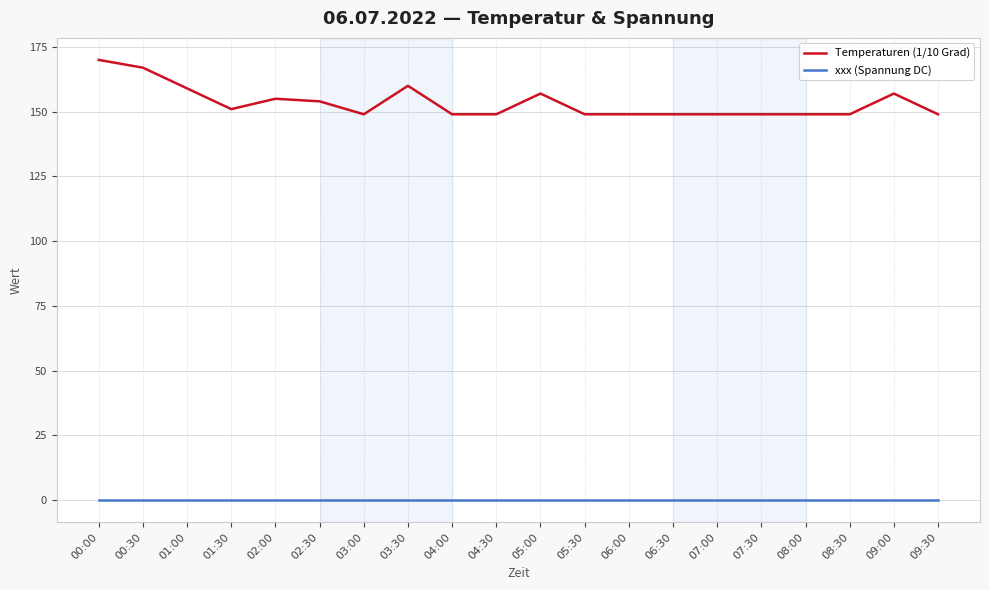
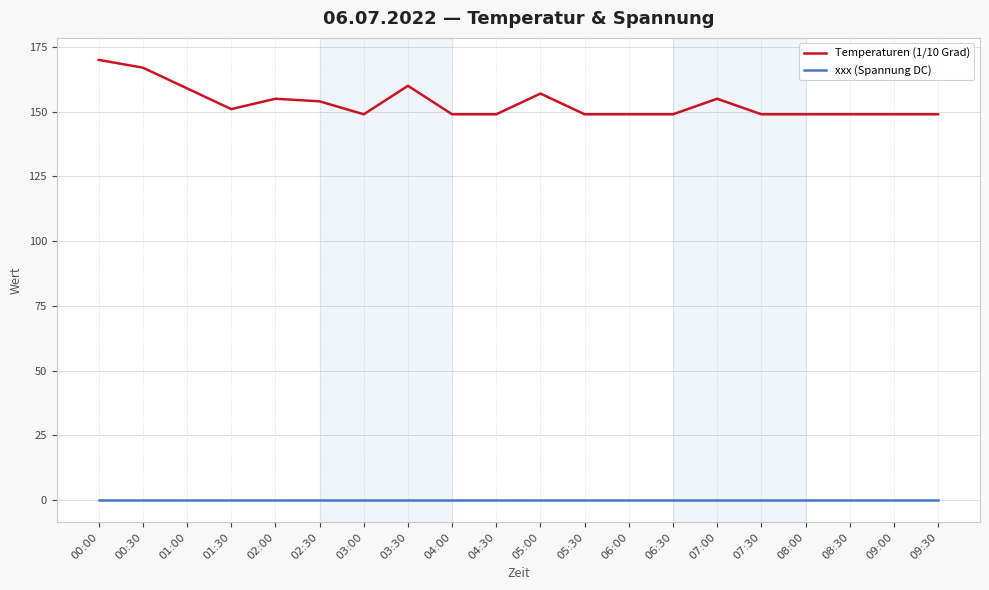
Temperaturen (1/10 Grad), 07:00: 149 -> 155
Temperaturen (1/10 Grad), 09:00: 157 -> 149
